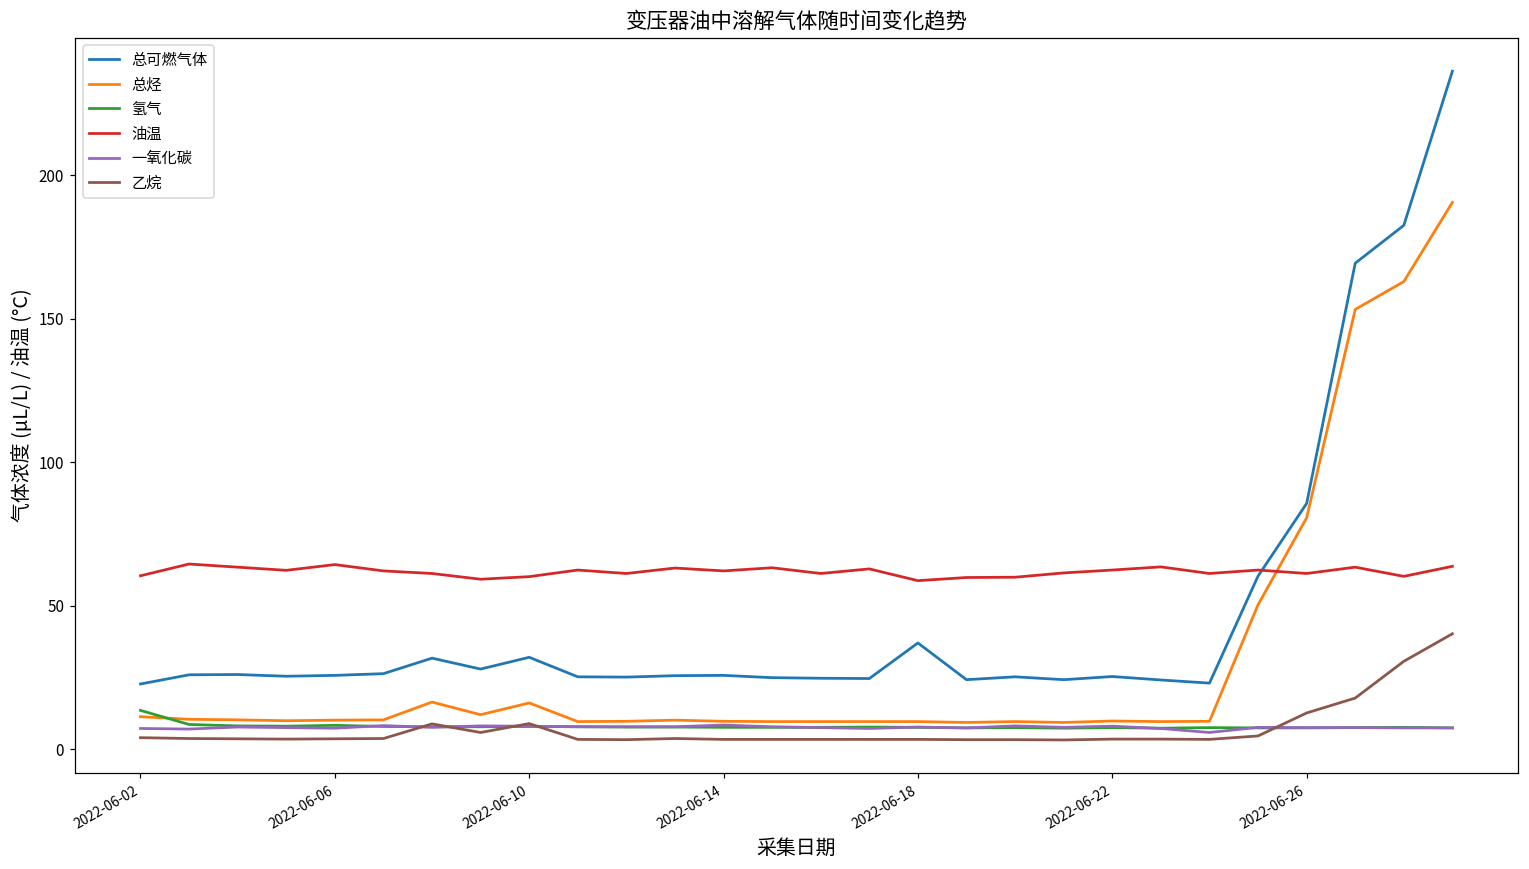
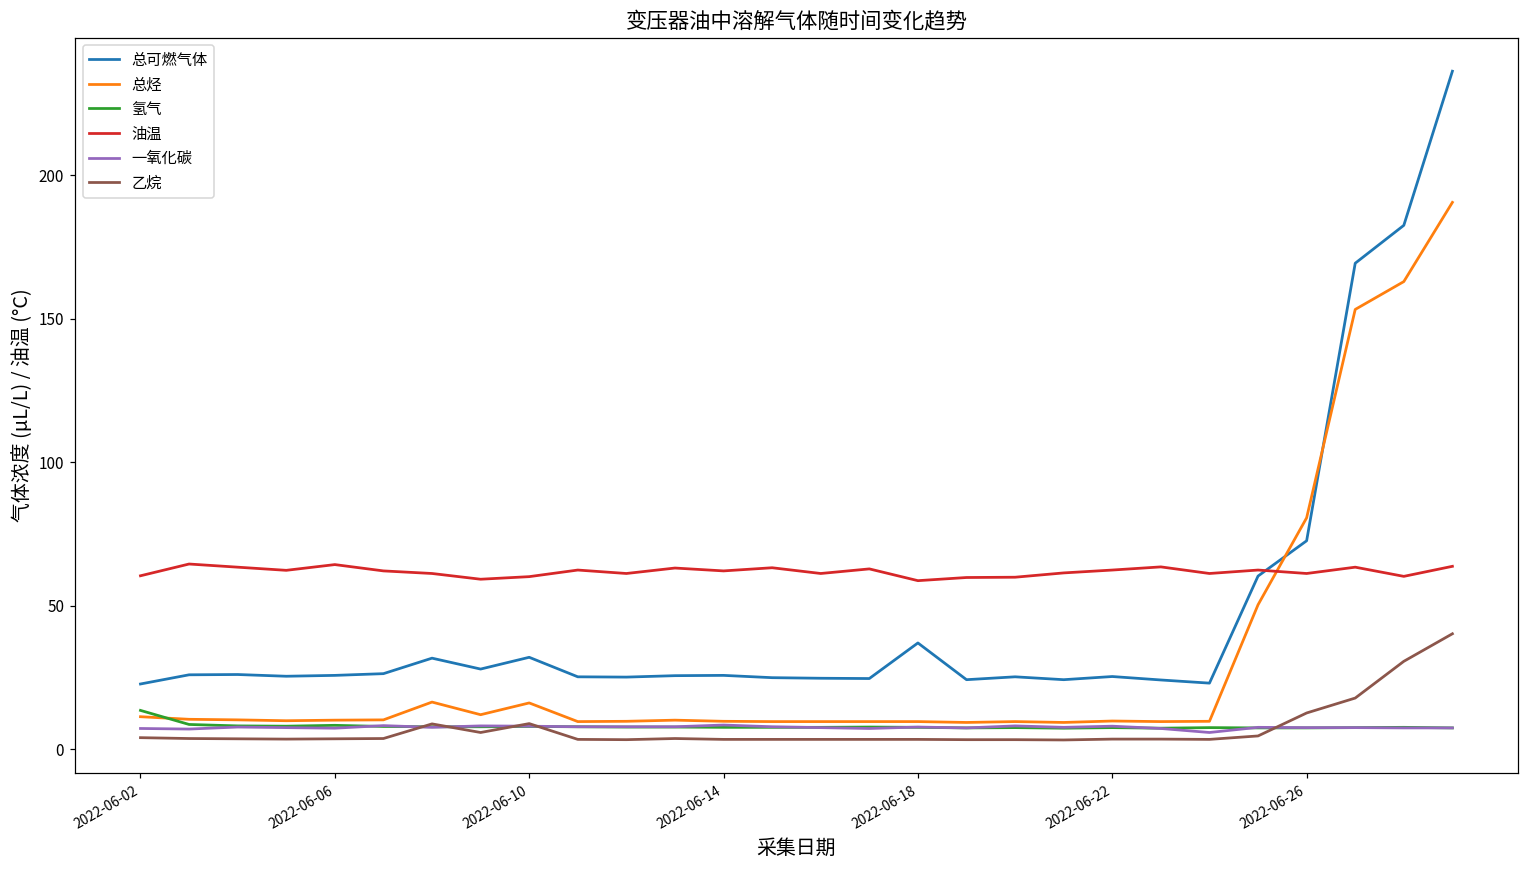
总可燃气体, 2022-06-26: 86 -> 73
